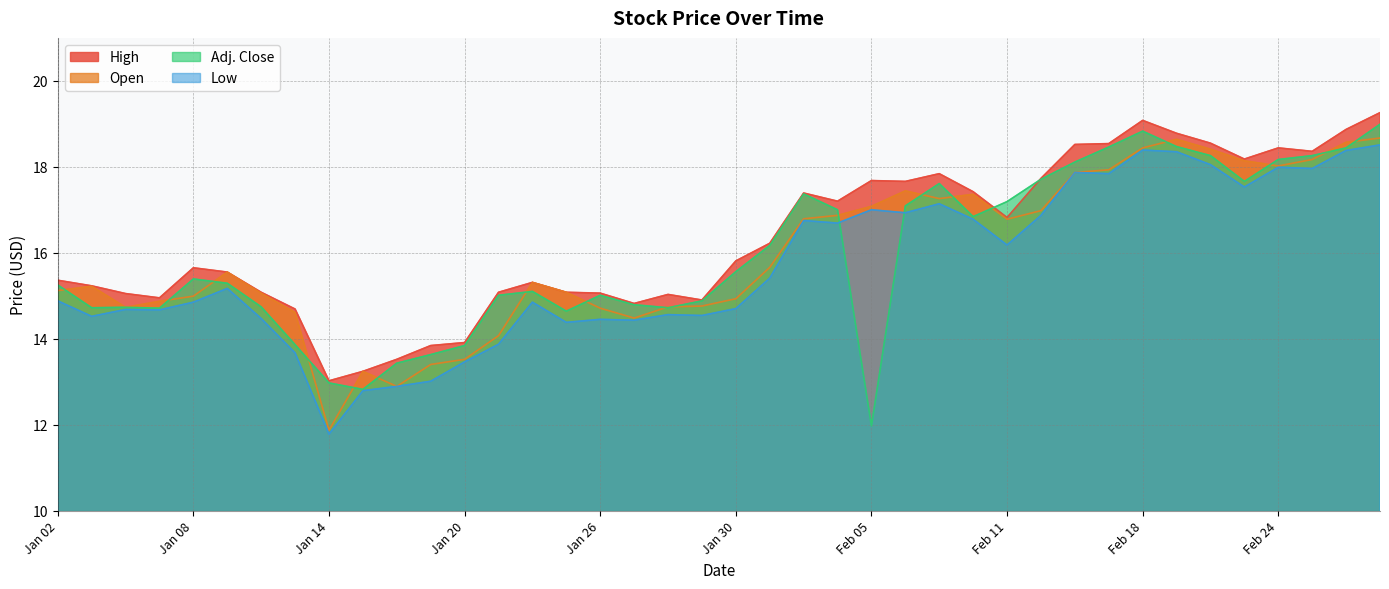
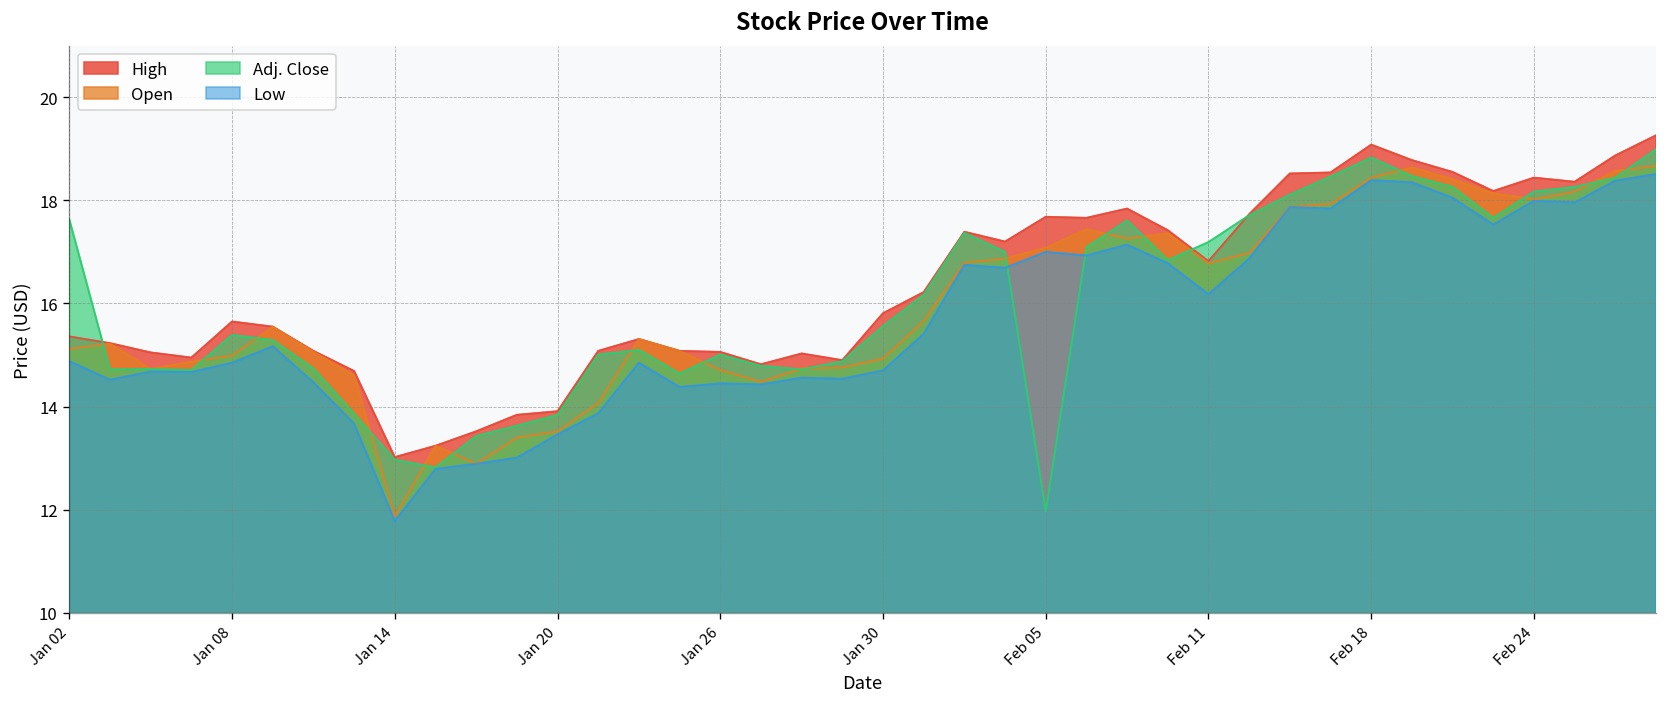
Adj. Close, Jan 02: 15.3 -> 17.6
